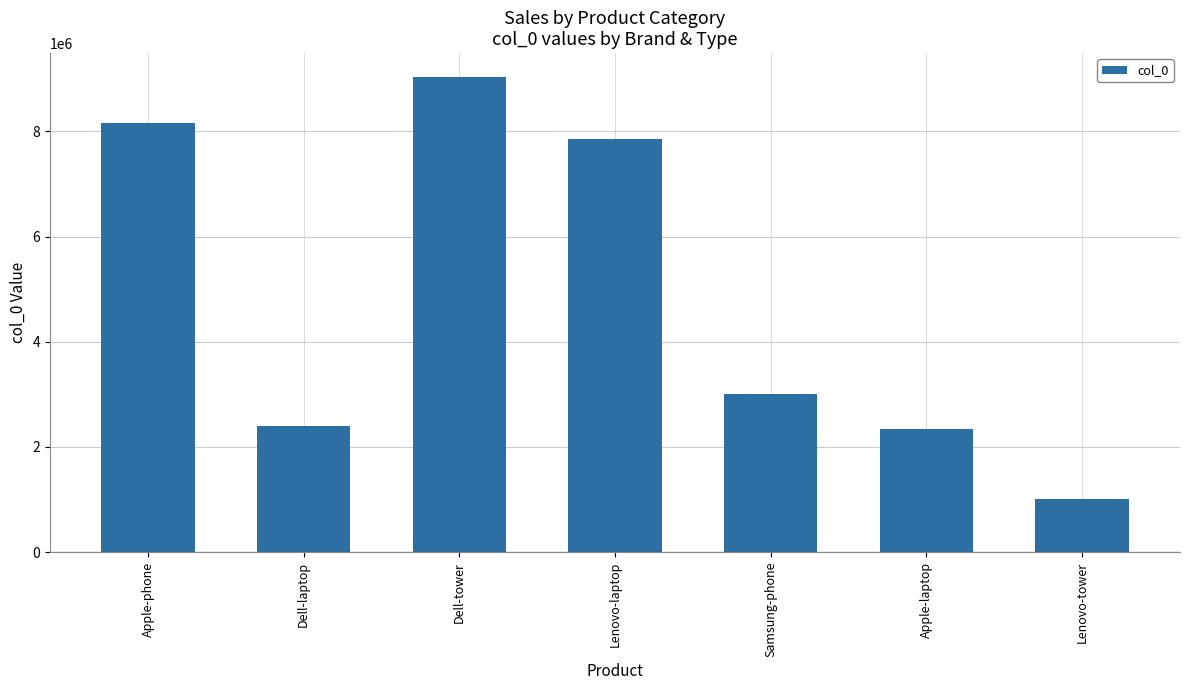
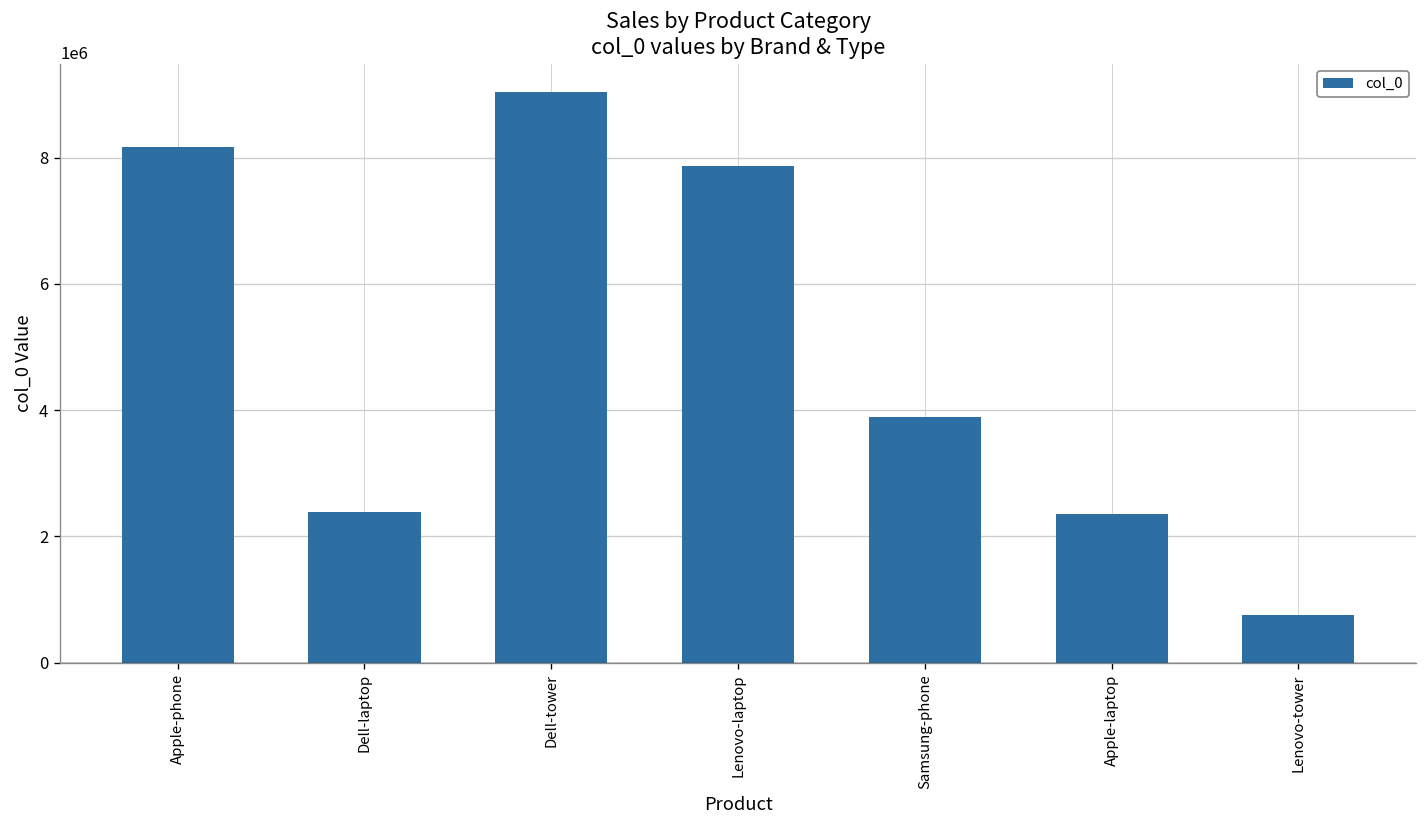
Samsung-phone: 3000000 -> 3900000
Lenovo-tower: 1000000 -> 800000
